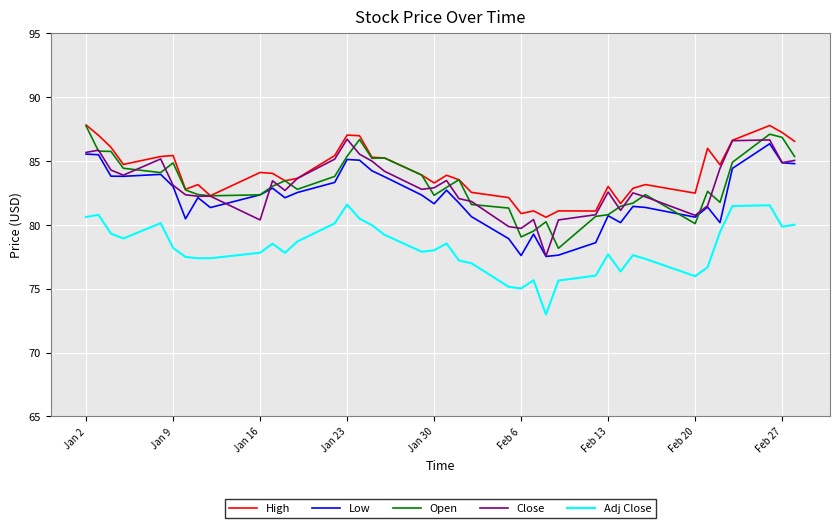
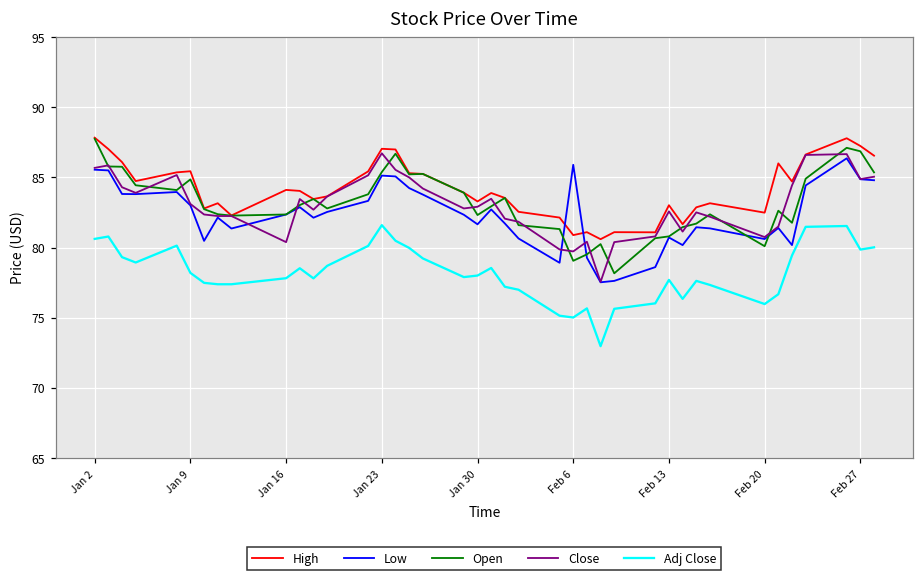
Low, Feb 6: 77.6 -> 85.9
